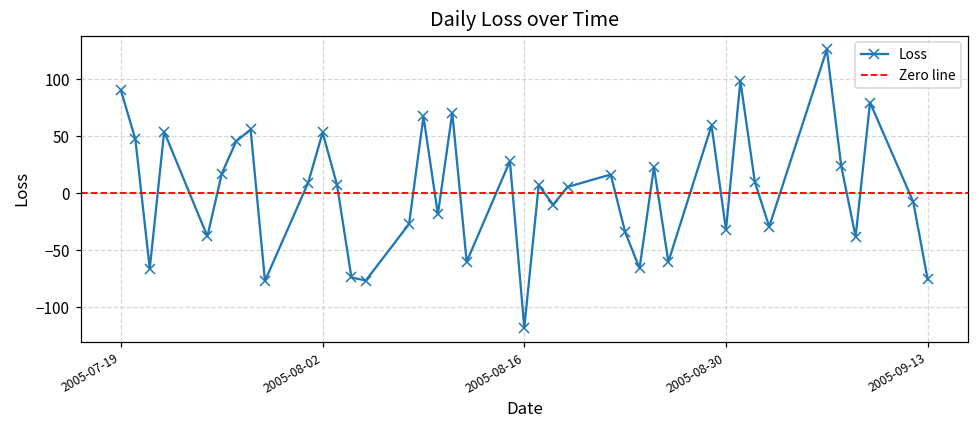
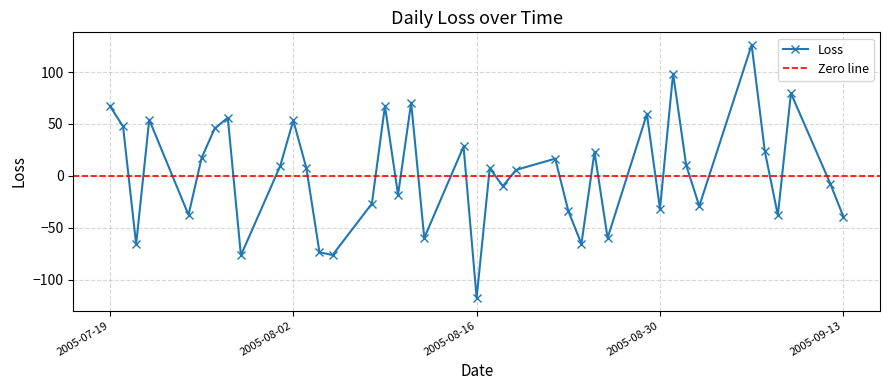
2005-07-19: 90 -> 67
2005-09-13: -75 -> -39
